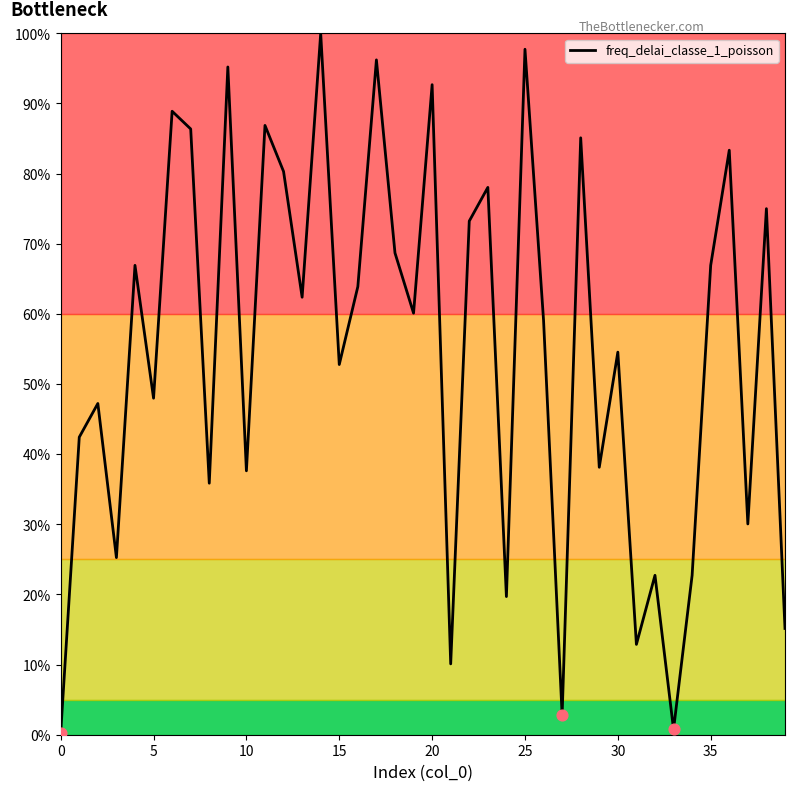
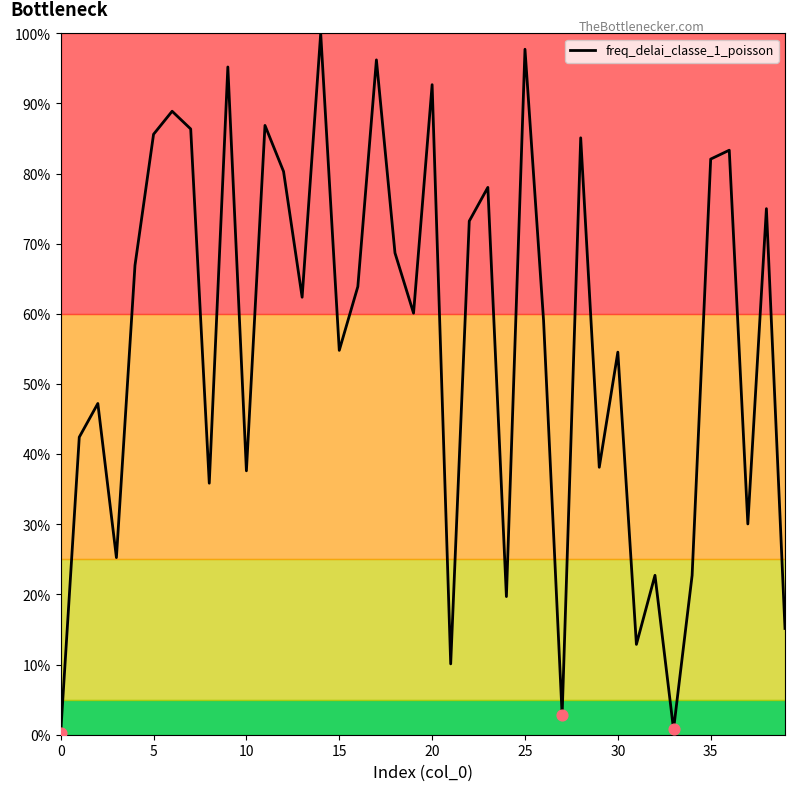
freq_delai_classe_1_poisson, 5: 48% -> 86%
freq_delai_classe_1_poisson, 15: 53% -> 55%
freq_delai_classe_1_poisson, 35: 67% -> 82%
